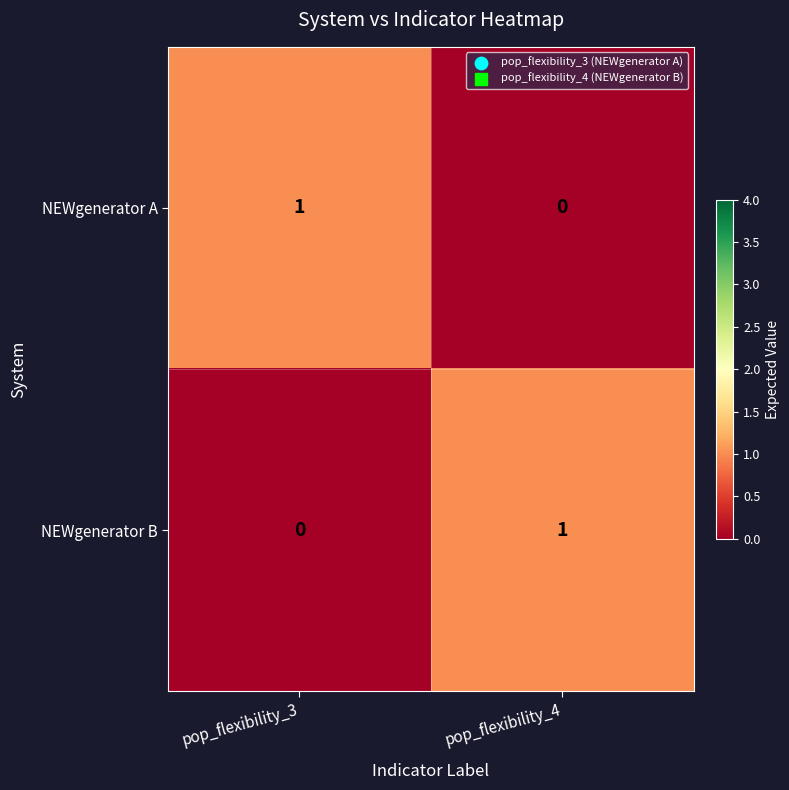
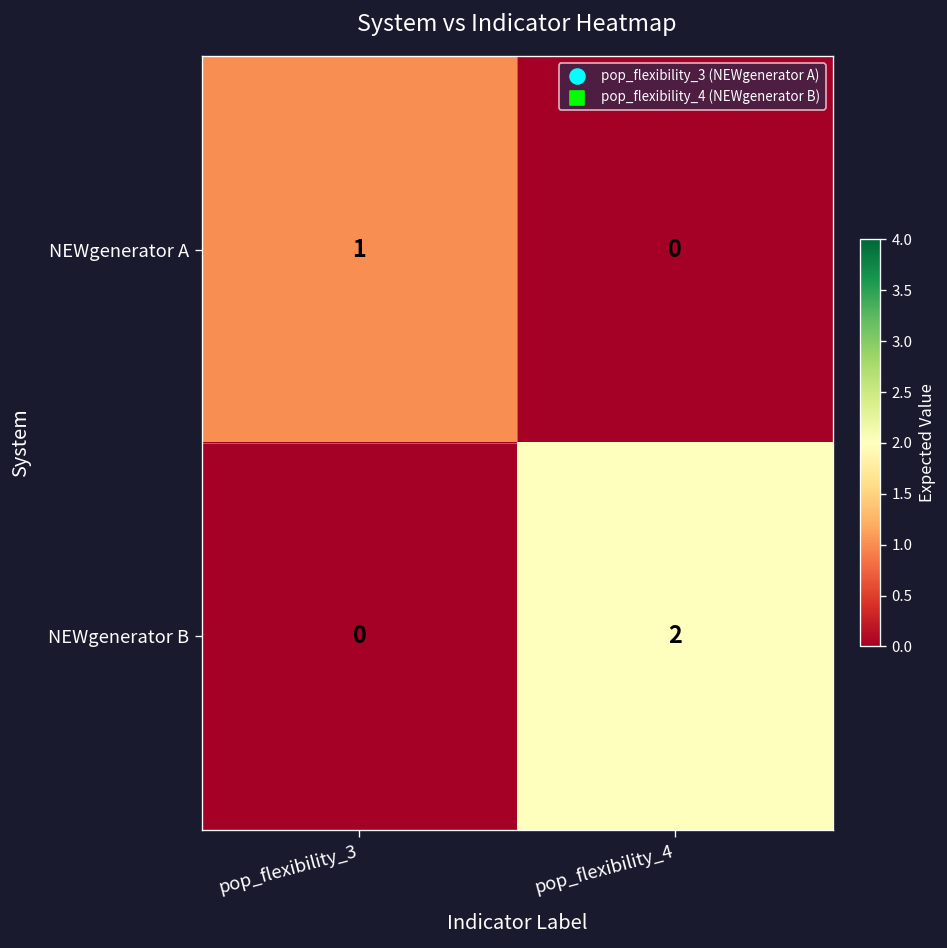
NEWgenerator B, pop_flexibility_4: 1 -> 2
